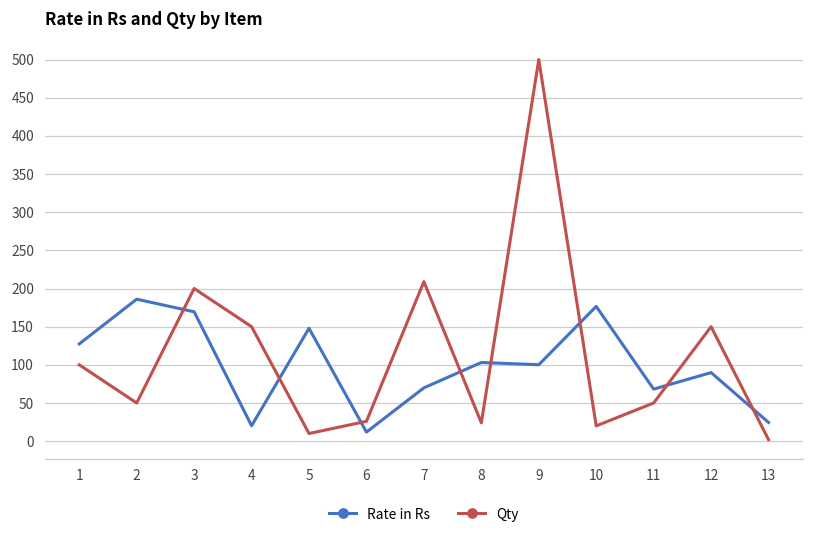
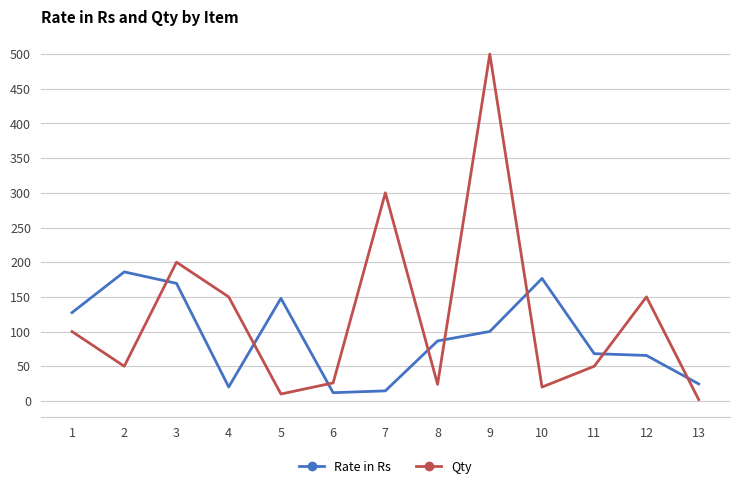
Rate in Rs, 7: 70 -> 10
Qty, 7: 210 -> 300
Rate in Rs, 8: 100 -> 90
Rate in Rs, 12: 90 -> 70
